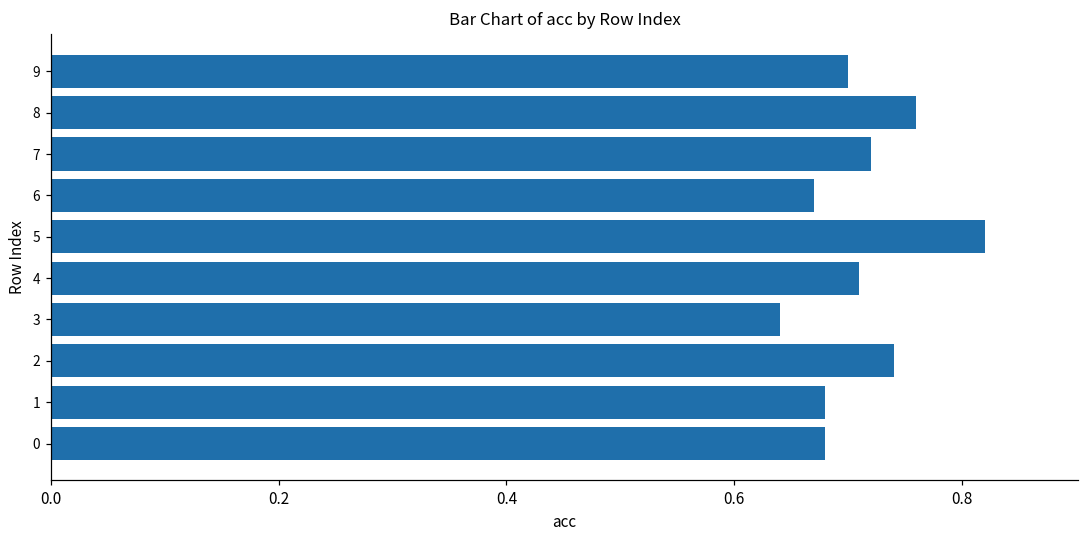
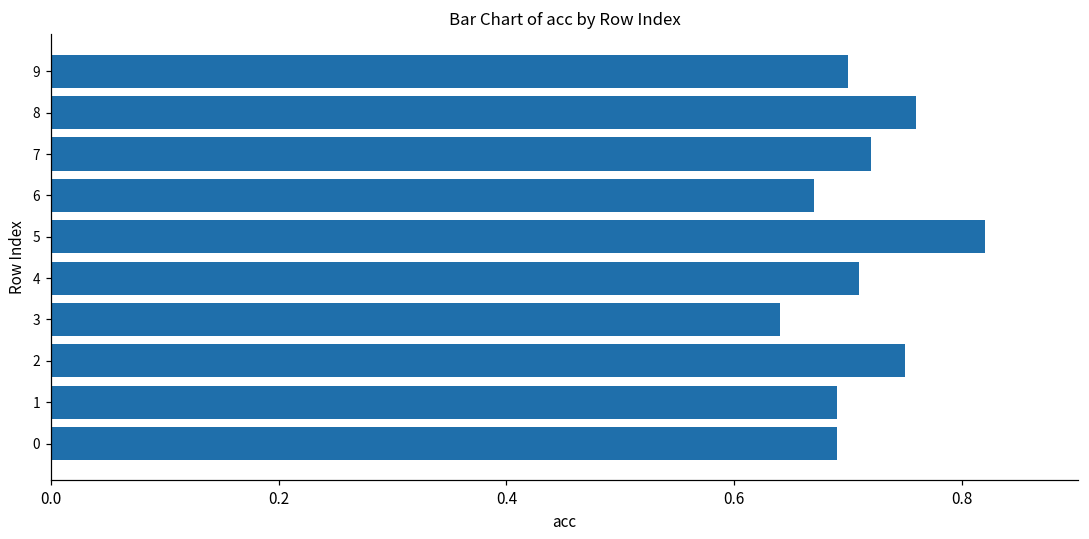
2: 0.74 -> 0.75
1: 0.68 -> 0.69
0: 0.68 -> 0.69
